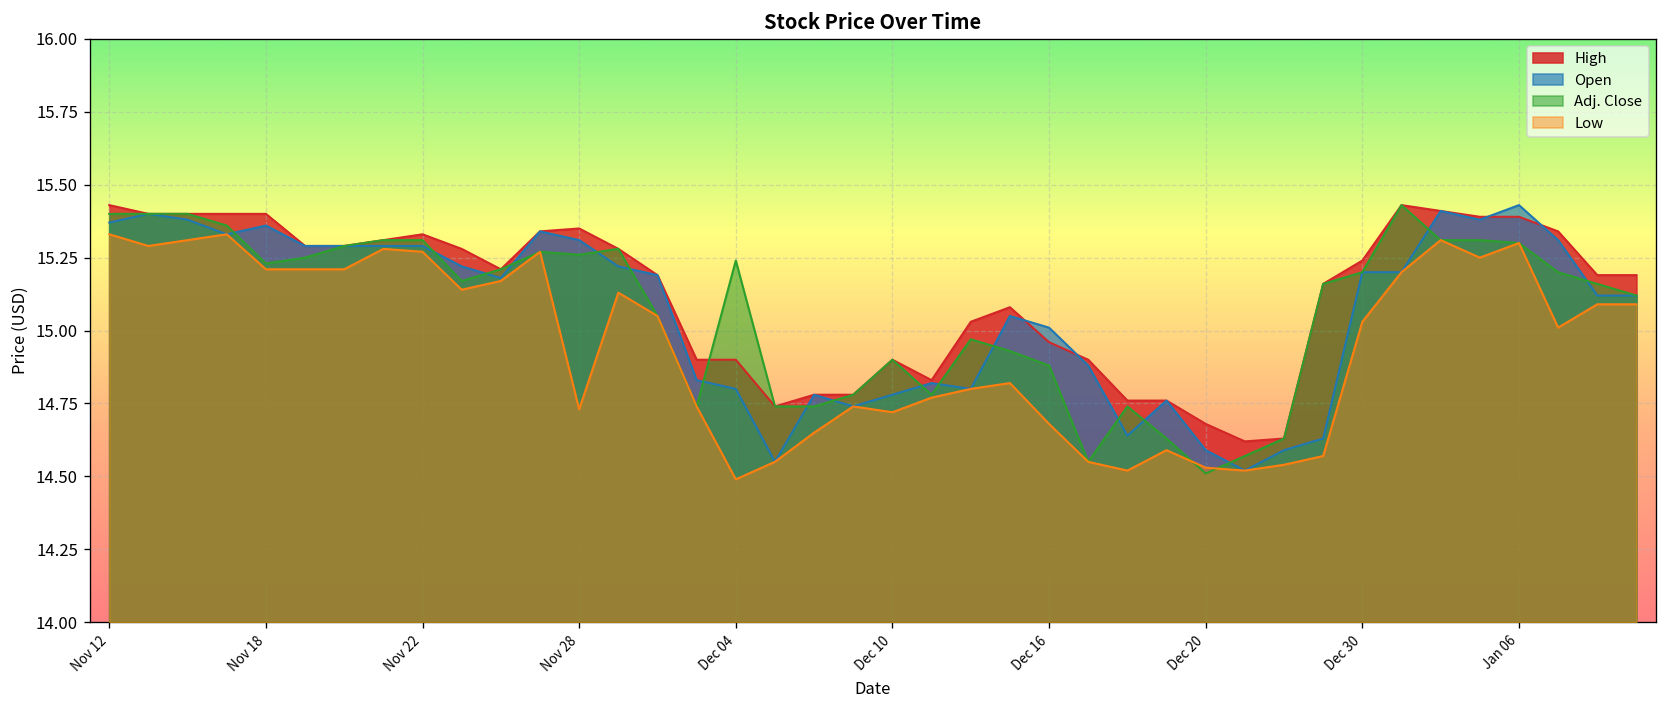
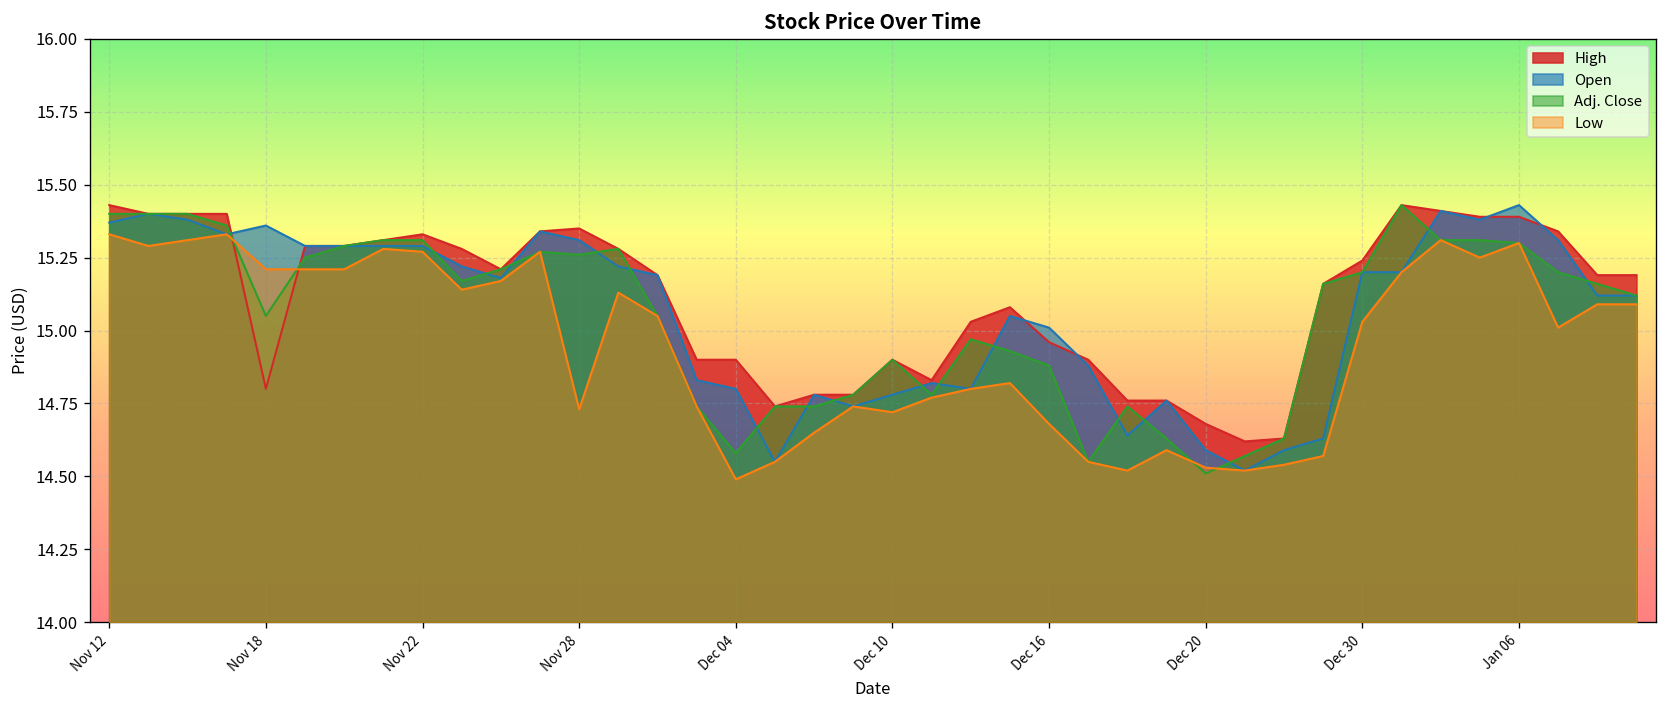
High, Nov 18: 15.4 -> 14.8
Adj. Close, Nov 18: 15.23 -> 15.05
Adj. Close, Dec 04: 15.24 -> 14.58
